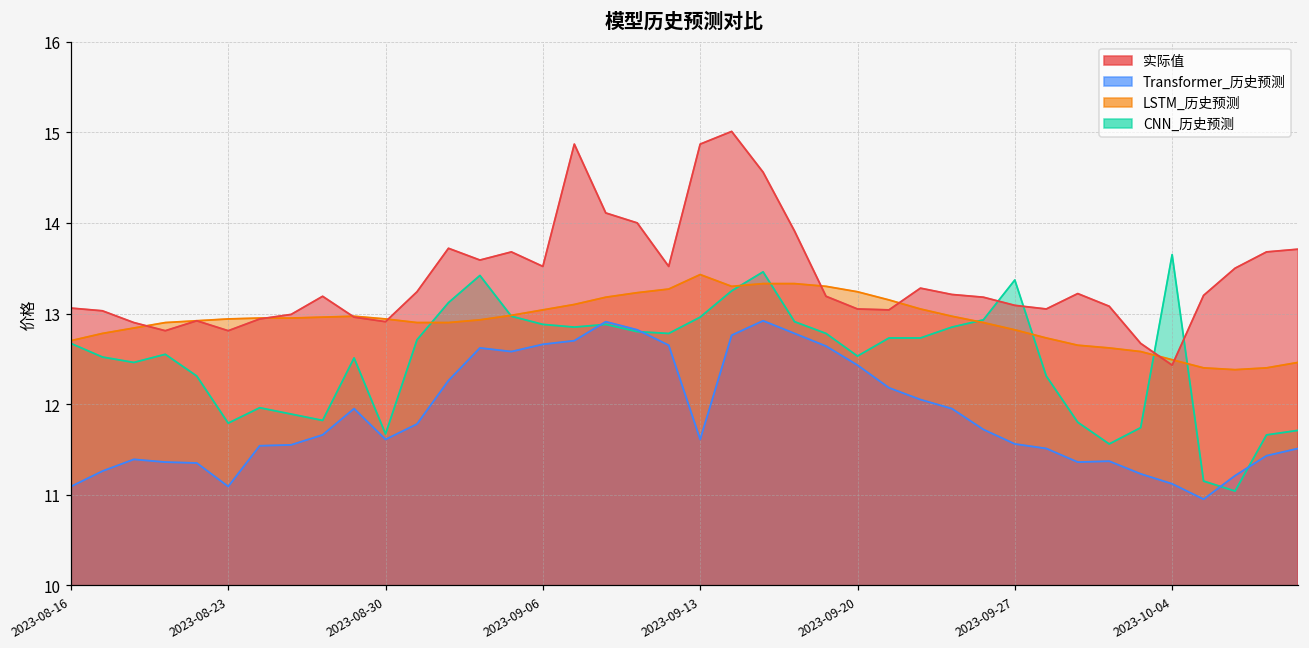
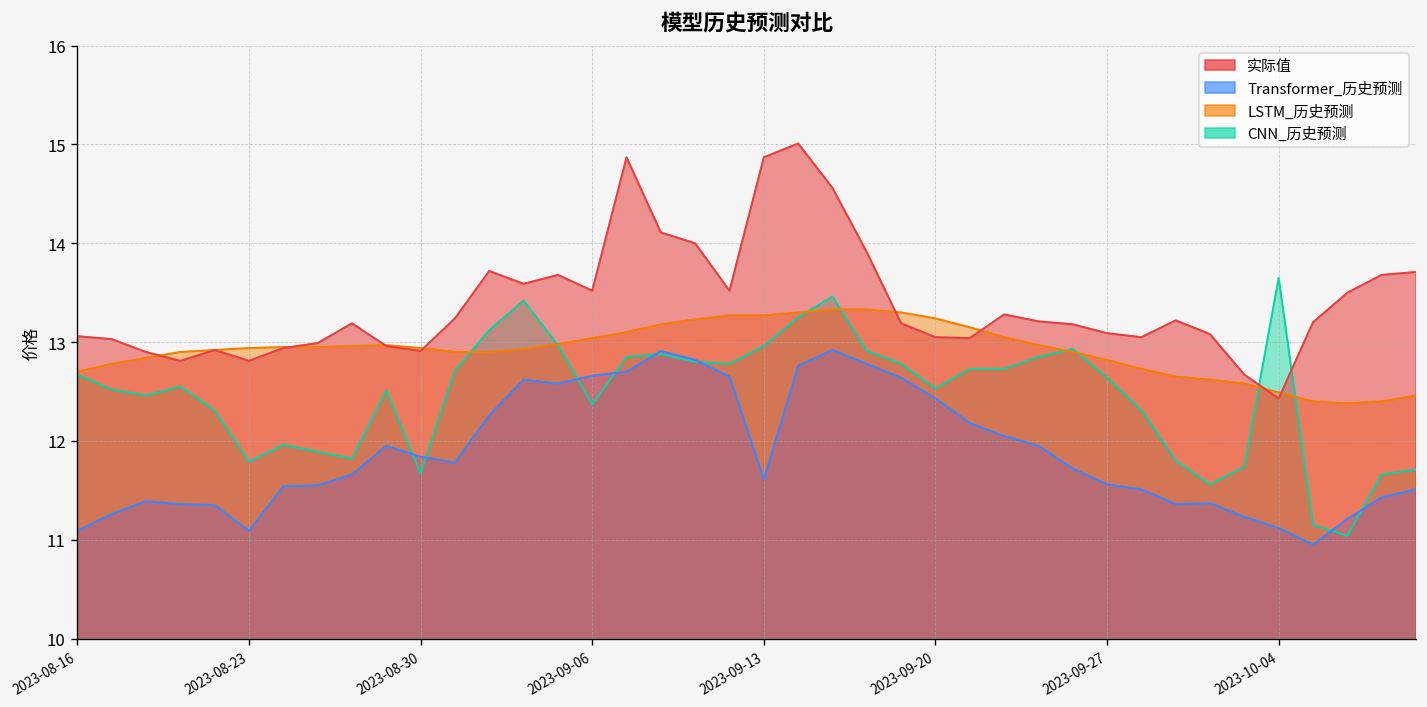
Transformer_历史预测, 2023-08-30: 11.6 -> 11.8
CNN_历史预测, 2023-09-06: 12.9 -> 12.4
LSTM_历史预测, 2023-09-13: 13.4 -> 13.3
CNN_历史预测, 2023-09-27: 13.4 -> 12.6
